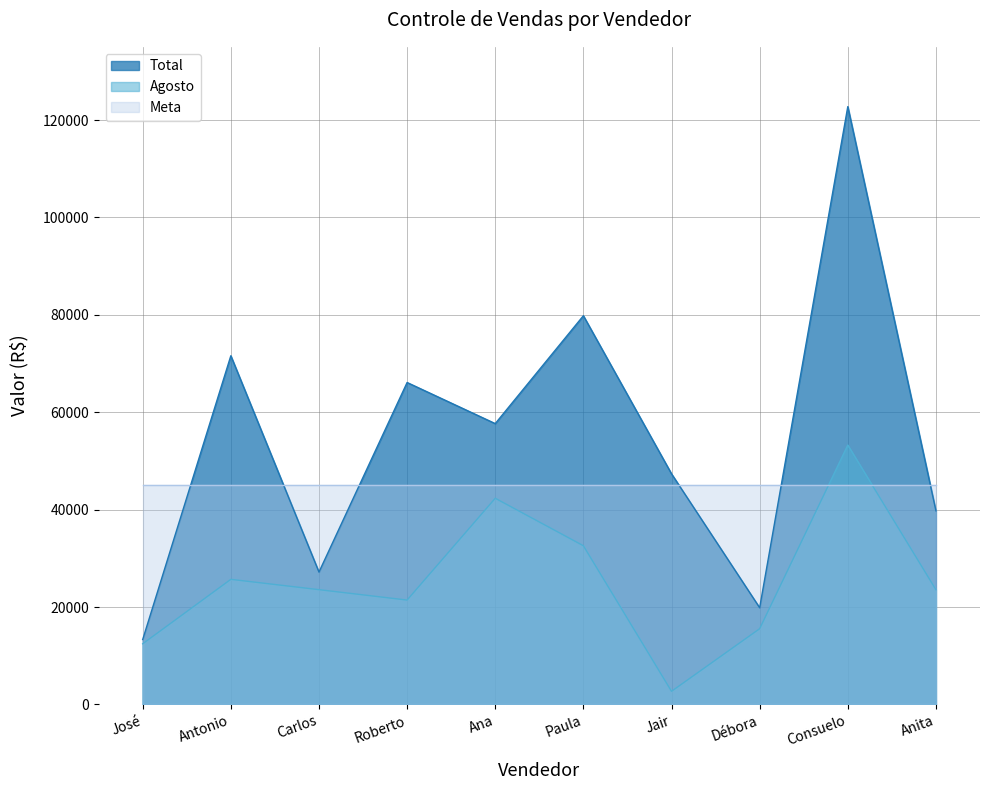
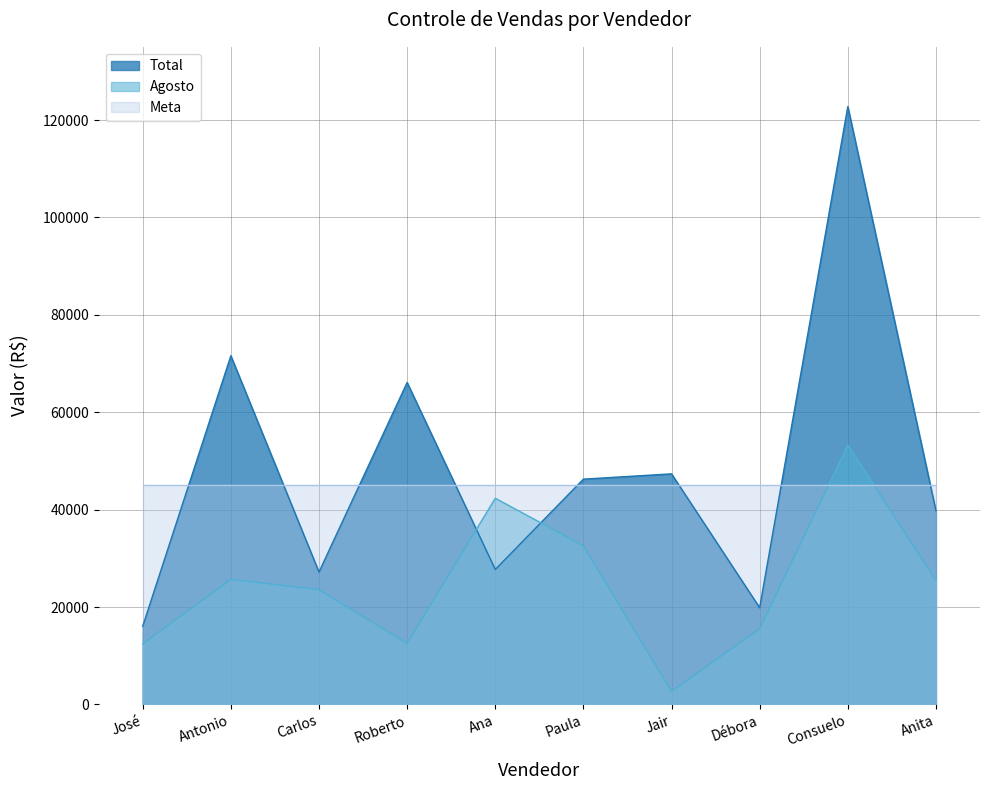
Total, José: 13000 -> 16000
Agosto, Roberto: 21000 -> 13000
Total, Ana: 58000 -> 28000
Total, Paula: 80000 -> 46000
Agosto, Anita: 24000 -> 26000
